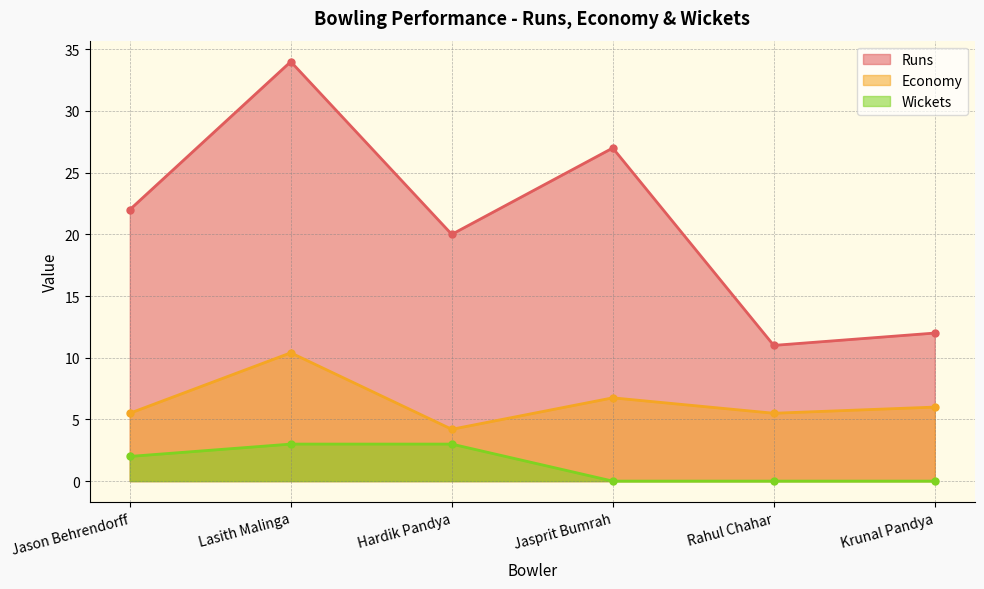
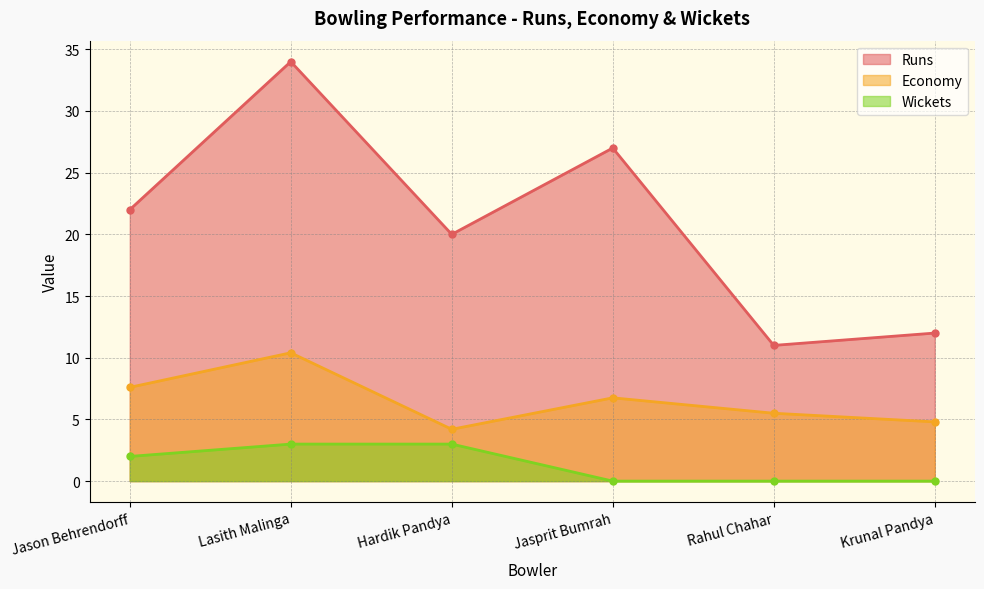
Economy, Jason Behrendorff: 5.5 -> 7.6
Economy, Krunal Pandya: 6.0 -> 4.8
